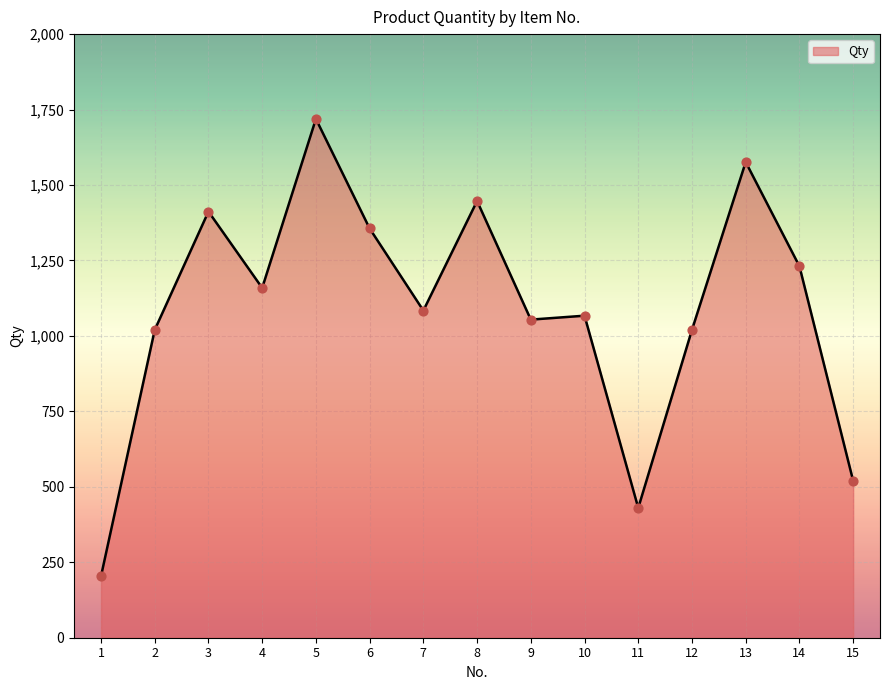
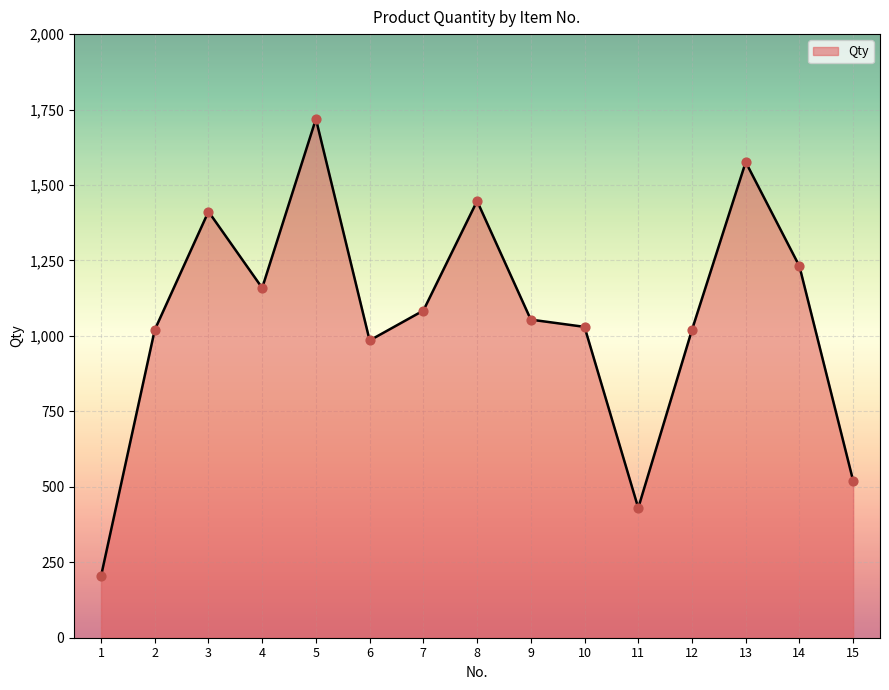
6: 1,360 -> 990
10: 1,070 -> 1,030
